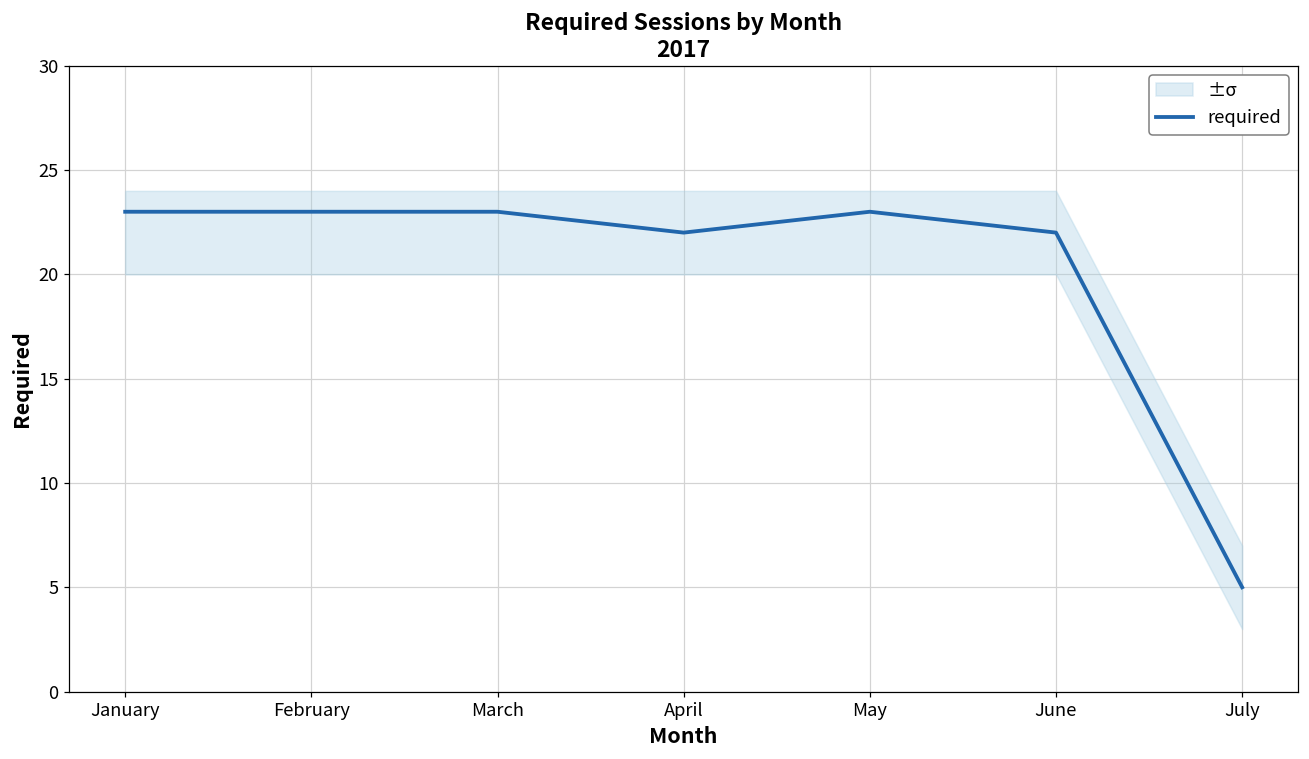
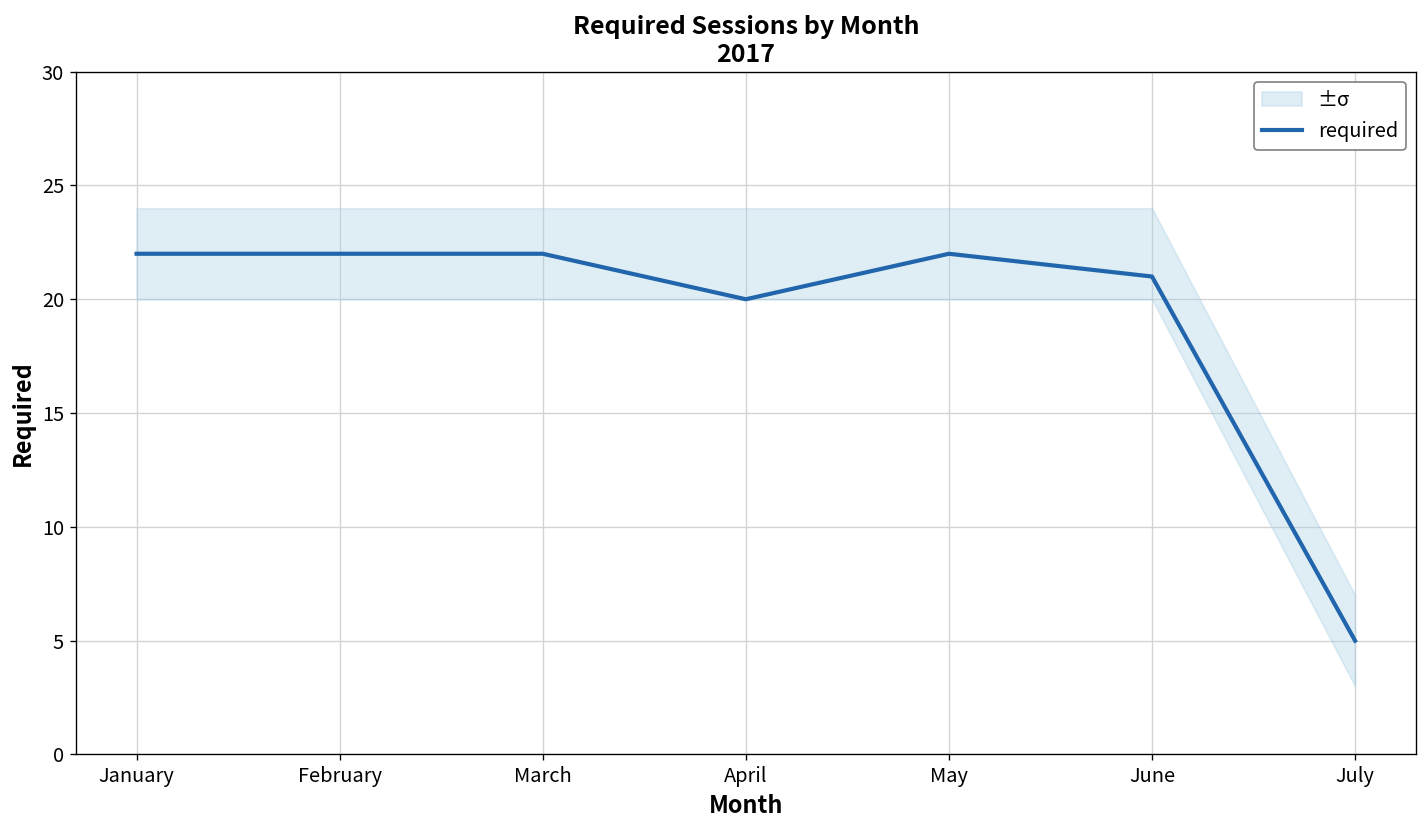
required, January: 23 -> 22
required, February: 23 -> 22
required, March: 23 -> 22
required, April: 22 -> 20
required, May: 23 -> 22
required, June: 22 -> 21
